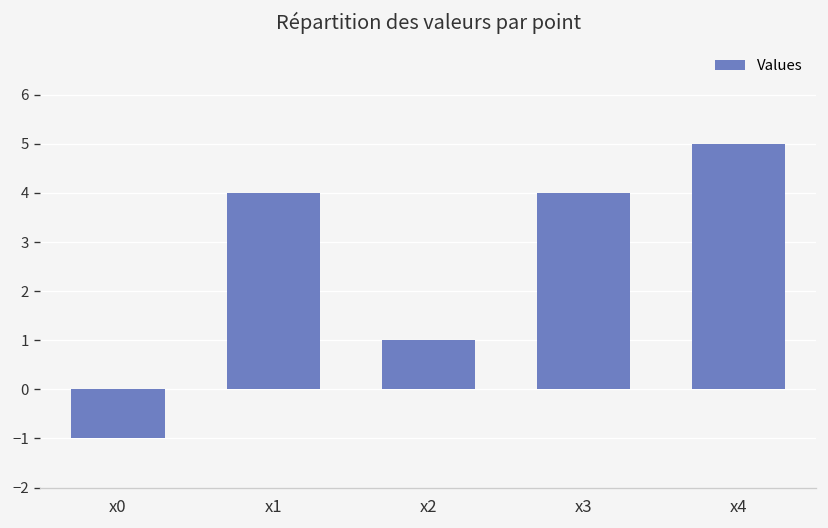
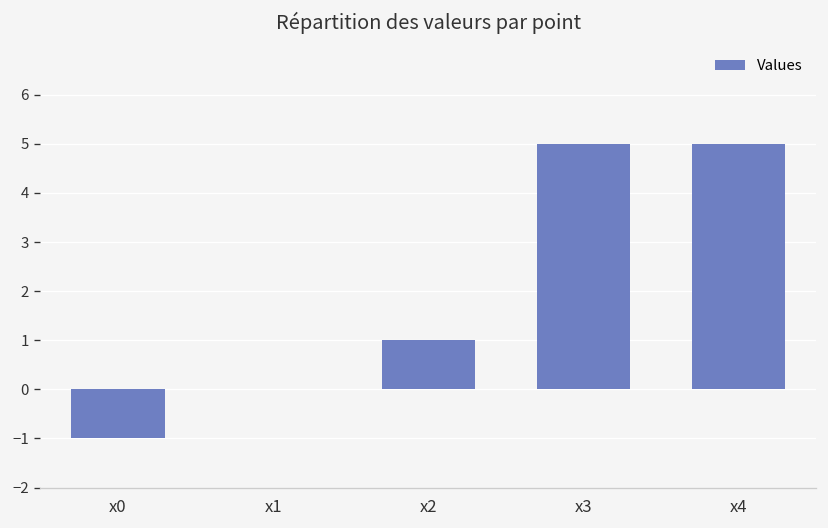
x1: 4 -> 0
x3: 4 -> 5
